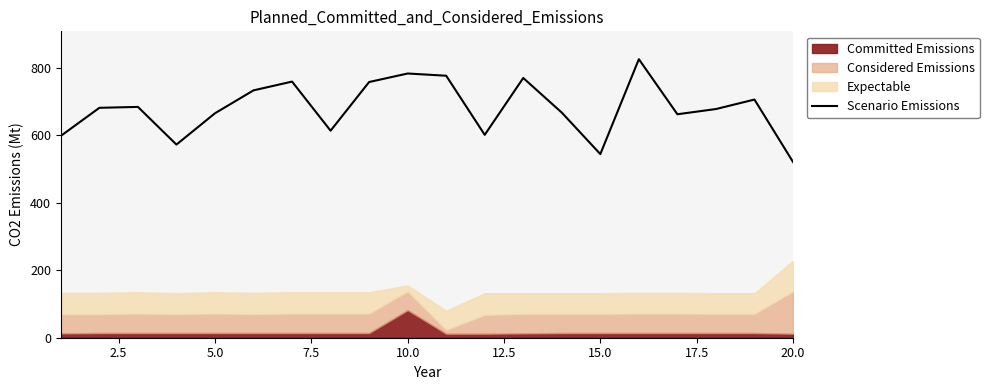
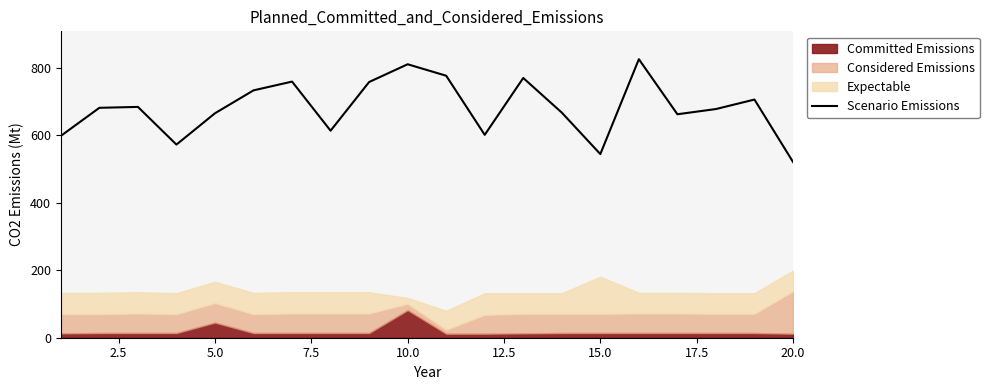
Committed Emissions, 5.0: 10 -> 50
Scenario Emissions, 10.0: 780 -> 810
Considered Emissions, 10.0: 60 -> 20
Expectable, 15.0: 60 -> 110
Expectable, 20.0: 90 -> 60
